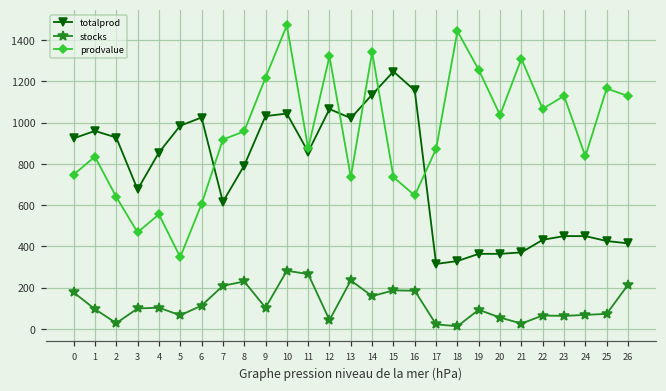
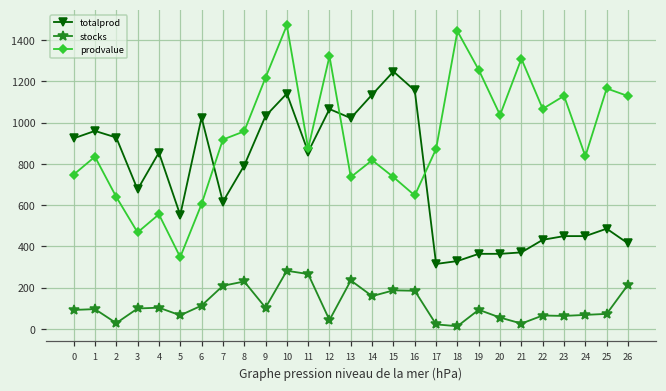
stocks, 0: 180 -> 90
totalprod, 5: 990 -> 550
totalprod, 10: 1040 -> 1140
prodvalue, 14: 1340 -> 820
totalprod, 25: 430 -> 490
